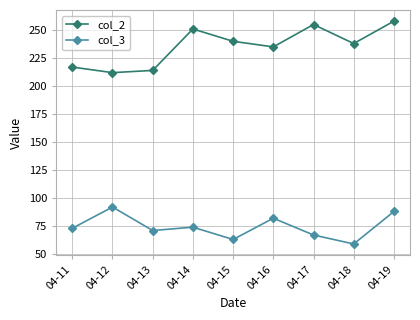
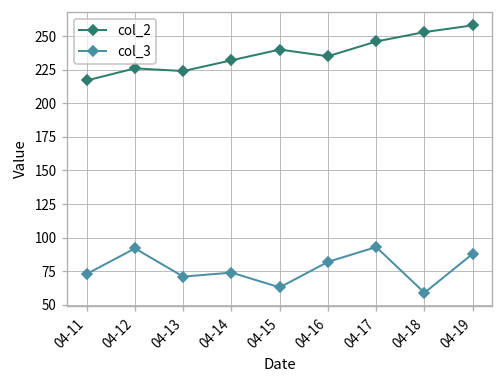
col_2, 04-12: 212 -> 226
col_2, 04-13: 214 -> 224
col_2, 04-14: 251 -> 232
col_2, 04-17: 255 -> 246
col_3, 04-17: 67 -> 93
col_2, 04-18: 238 -> 253
